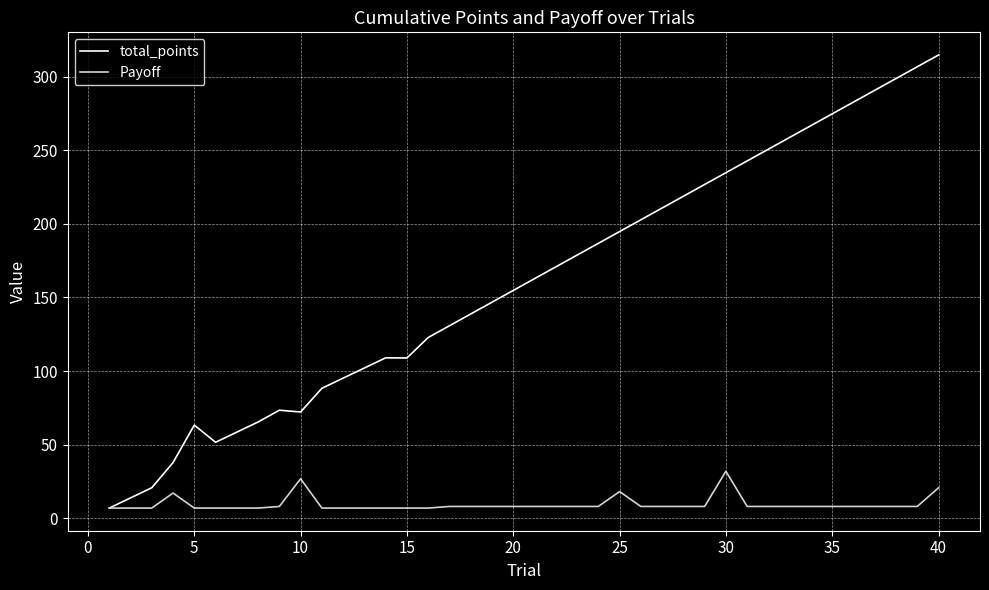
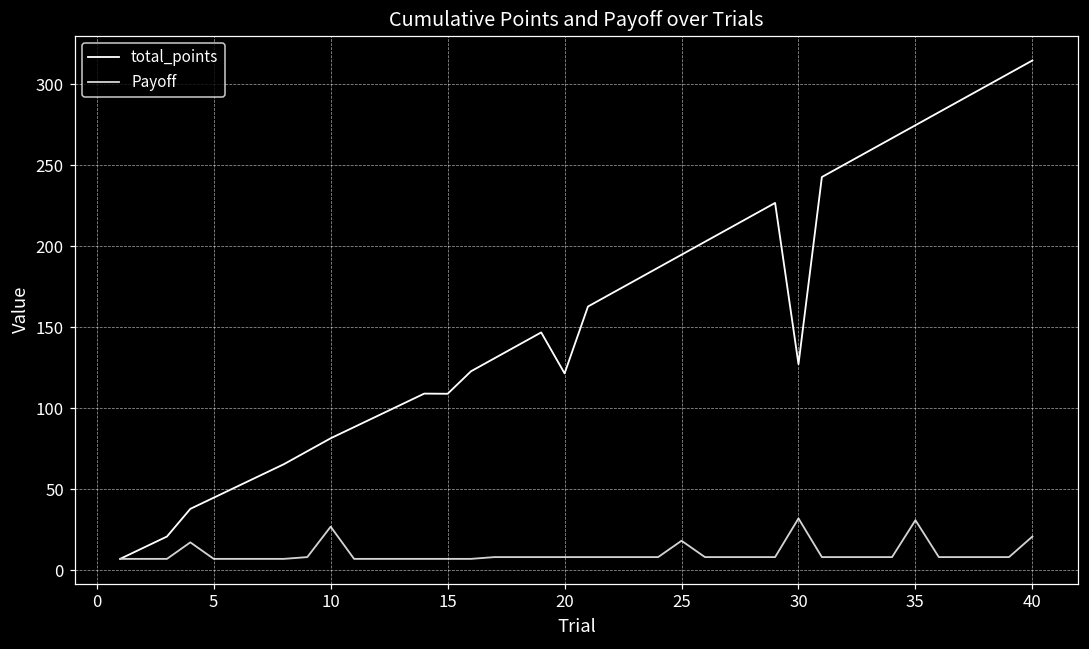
total_points, 5: 63 -> 45
total_points, 10: 72 -> 81
total_points, 20: 155 -> 122
total_points, 30: 235 -> 127
Payoff, 35: 8 -> 31
